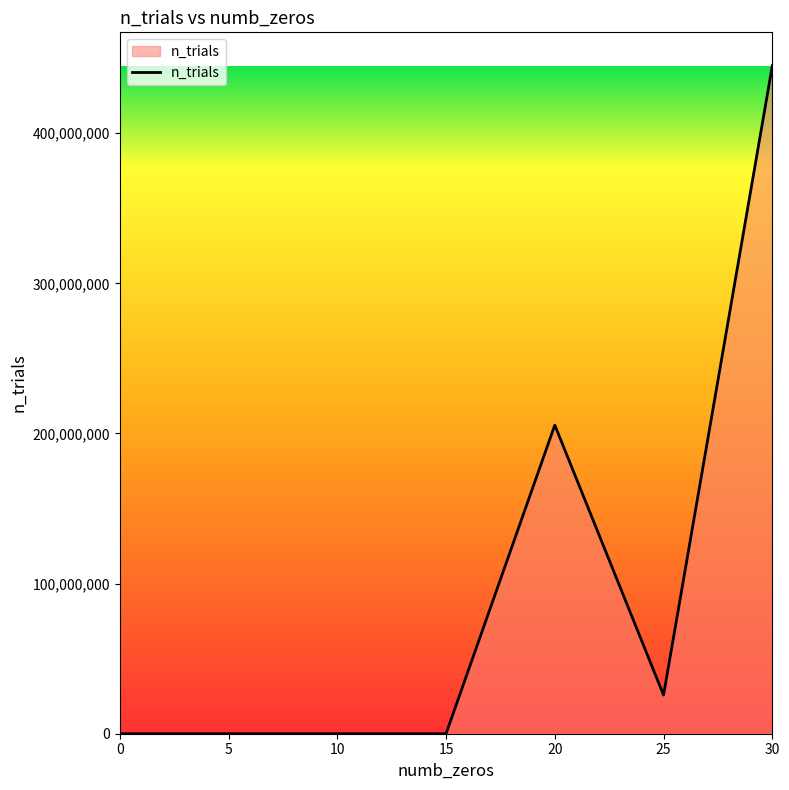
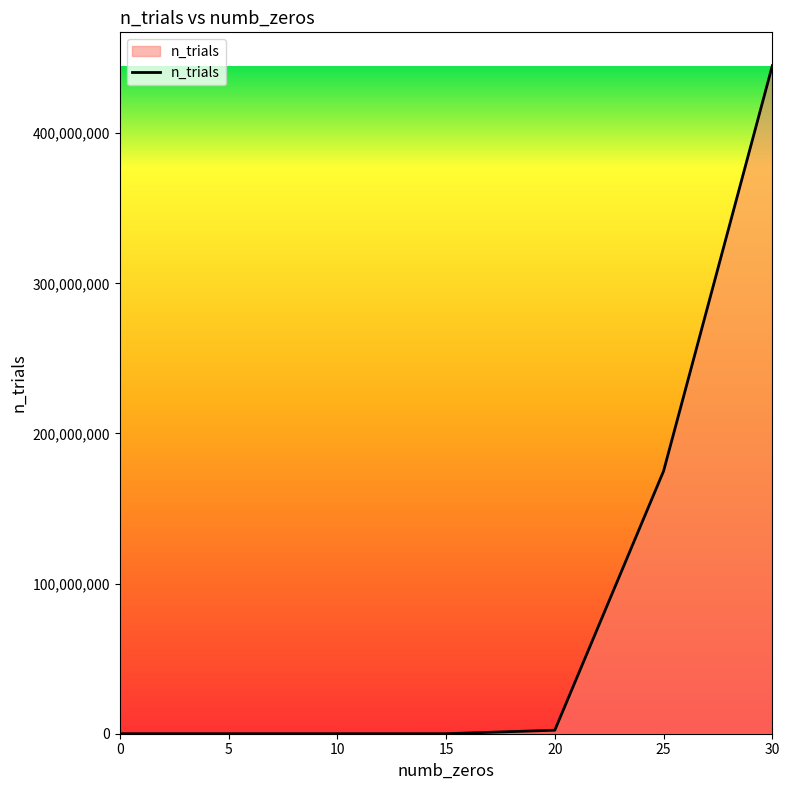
20: 206,000,000 -> 2,000,000
25: 26,000,000 -> 175,000,000
